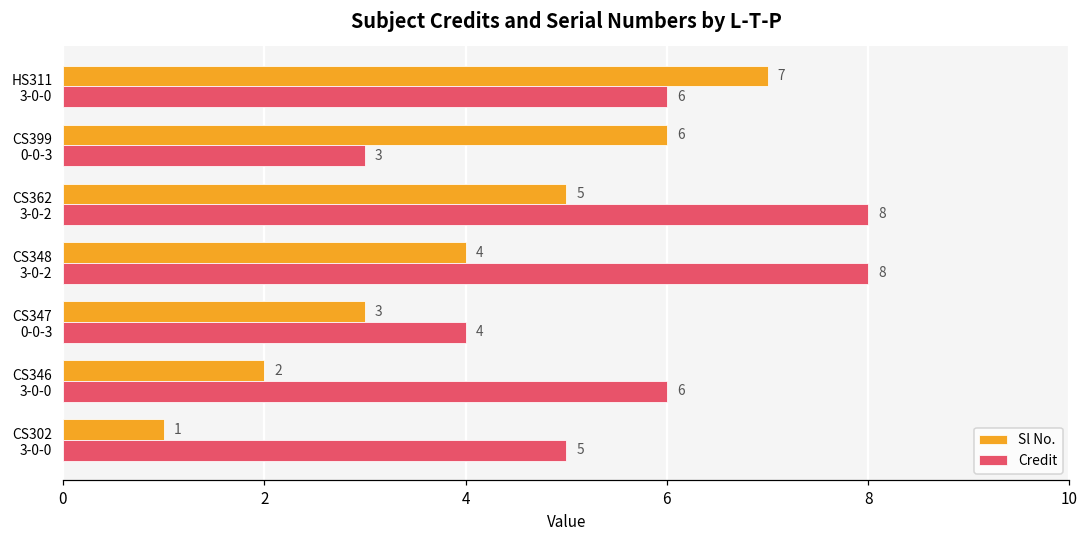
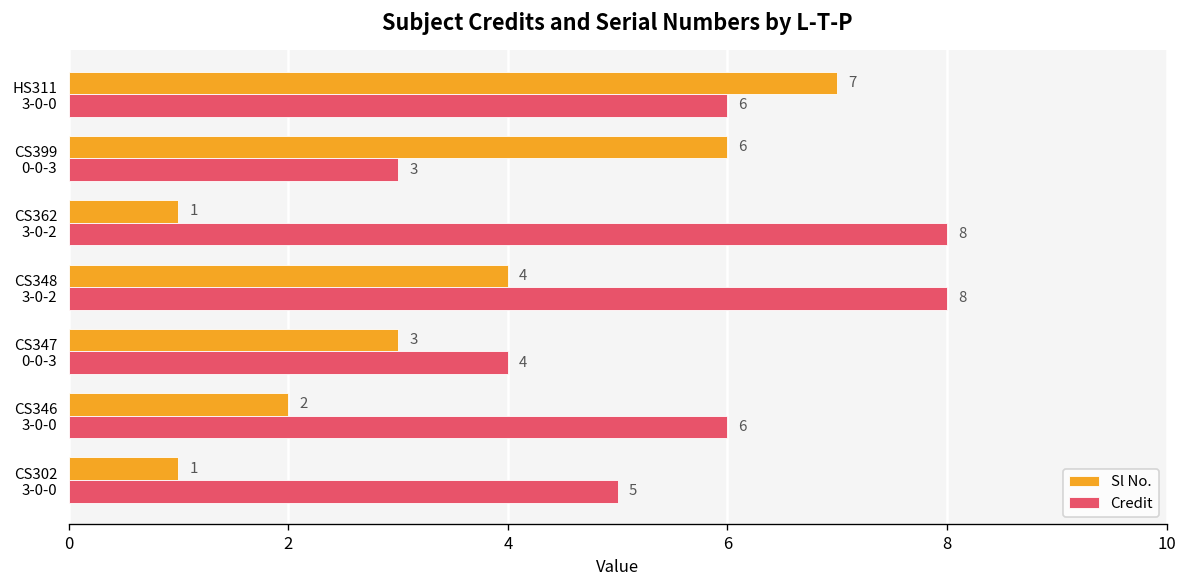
Sl No., CS362 3-0-2: 5 -> 1
